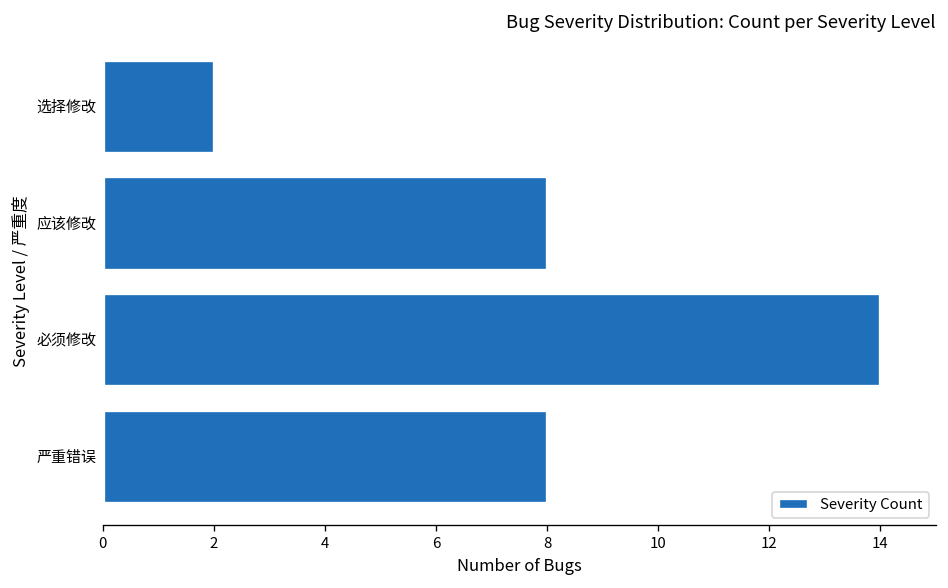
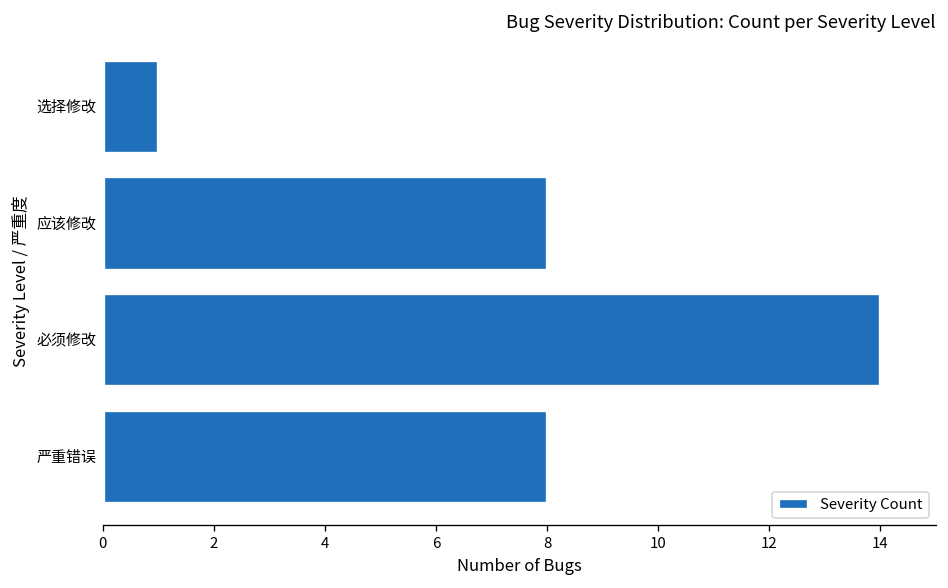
选择修改: 2 -> 1
